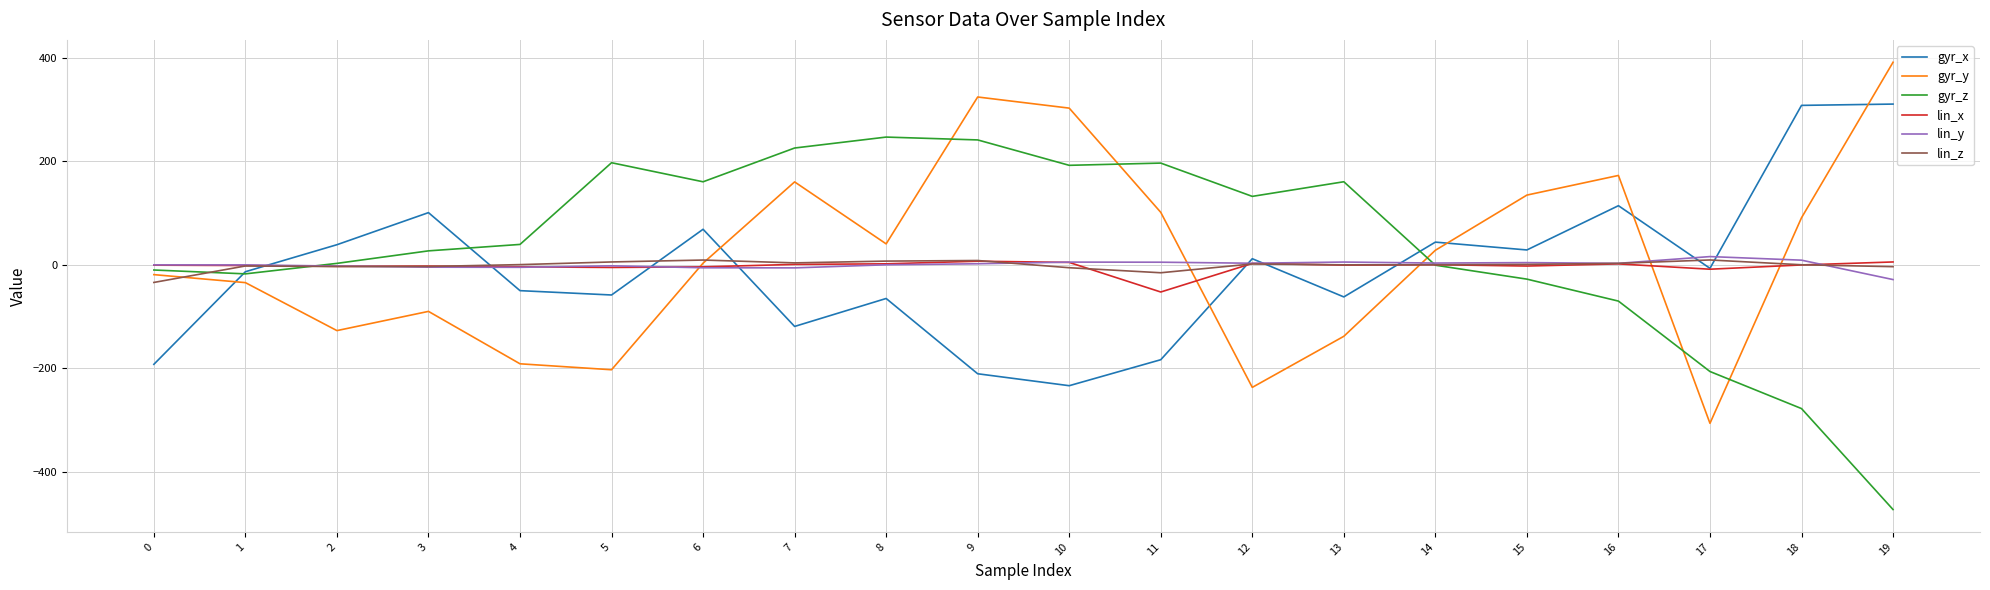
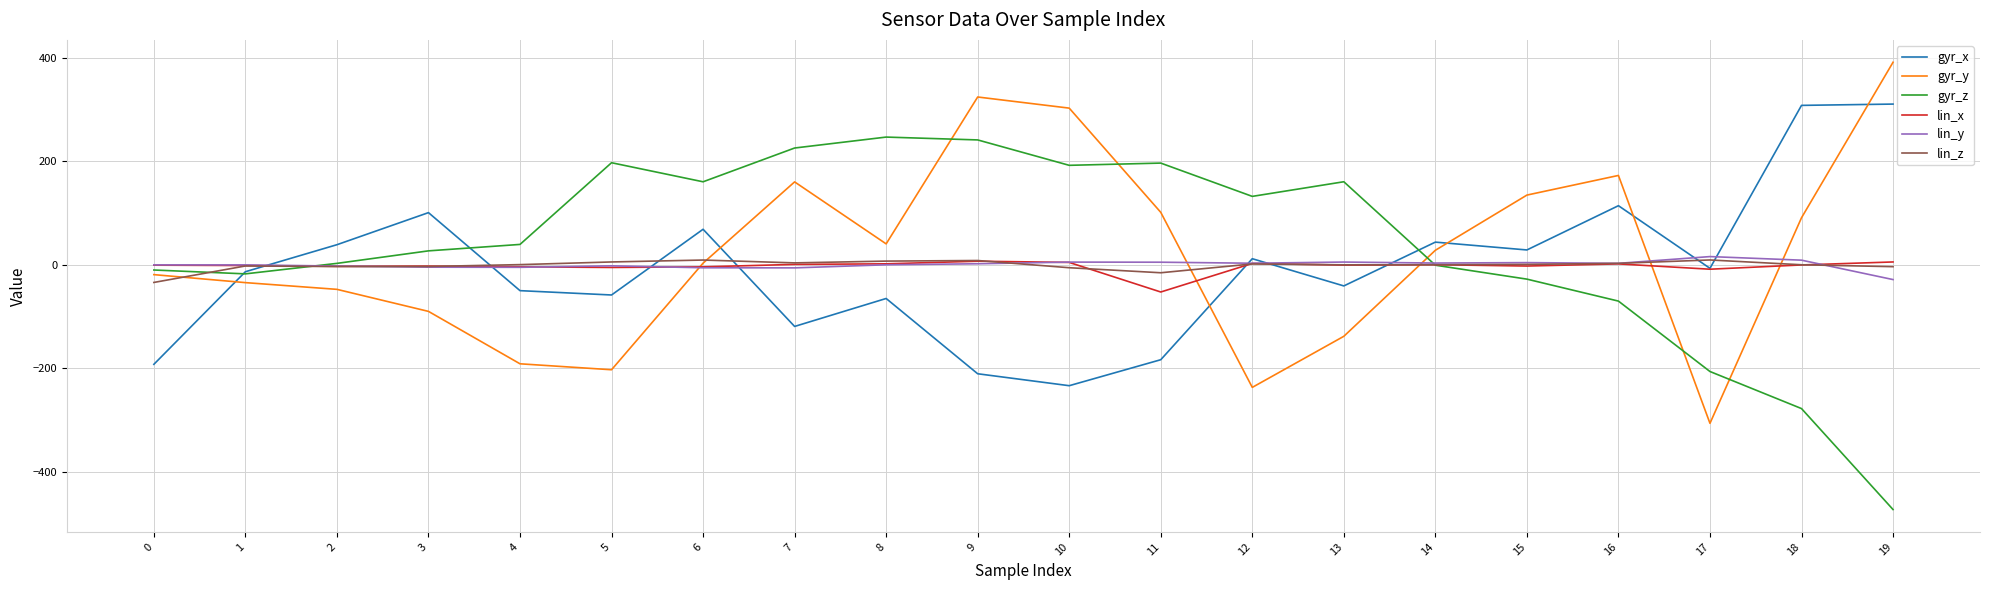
gyr_y, 2: -130 -> -50
gyr_x, 13: -60 -> -40
